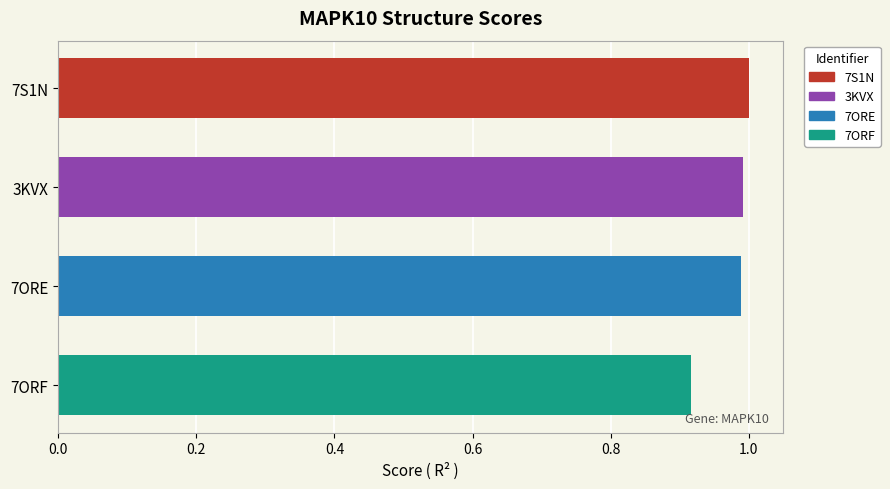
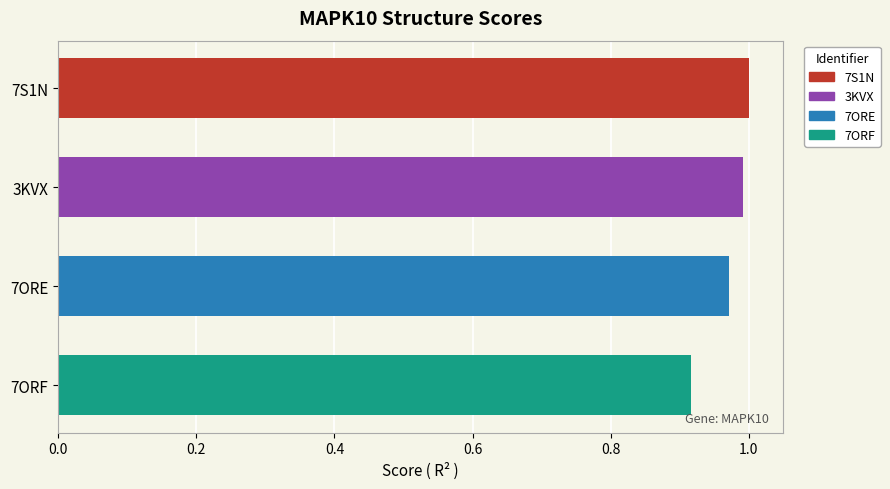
7ORE: 0.99 -> 0.97
